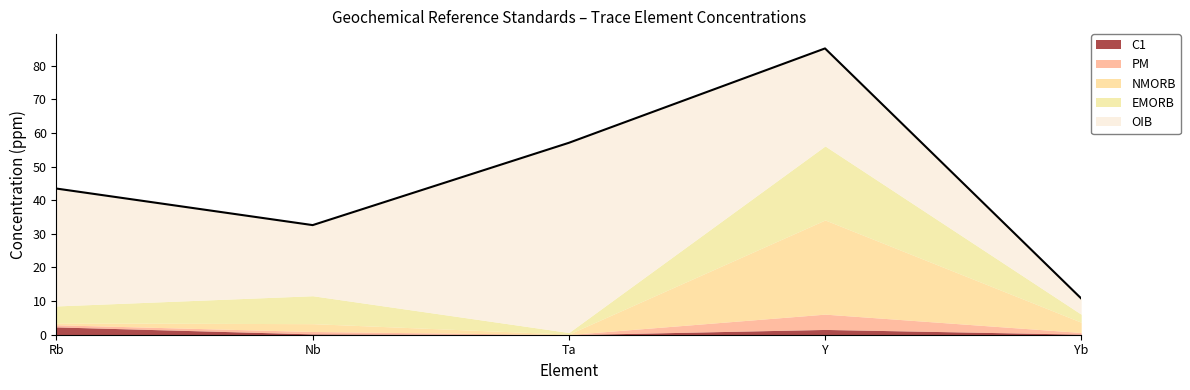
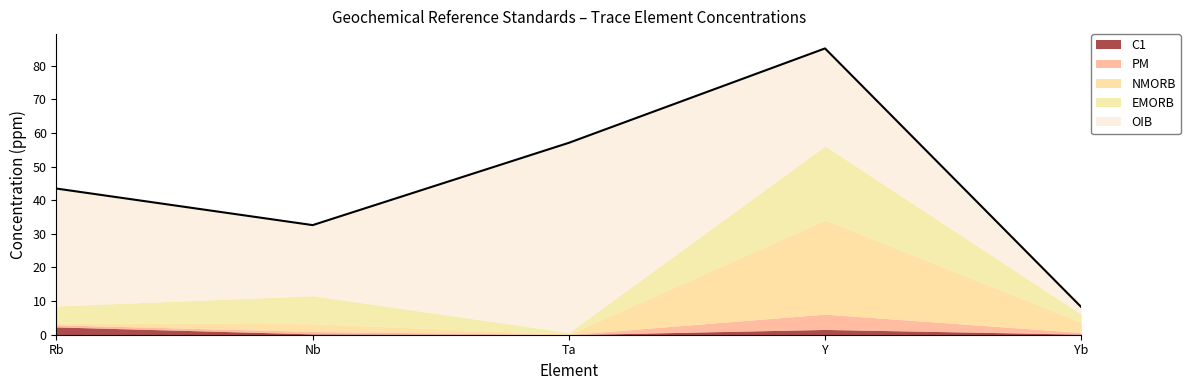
OIB, Yb: 5 -> 2
